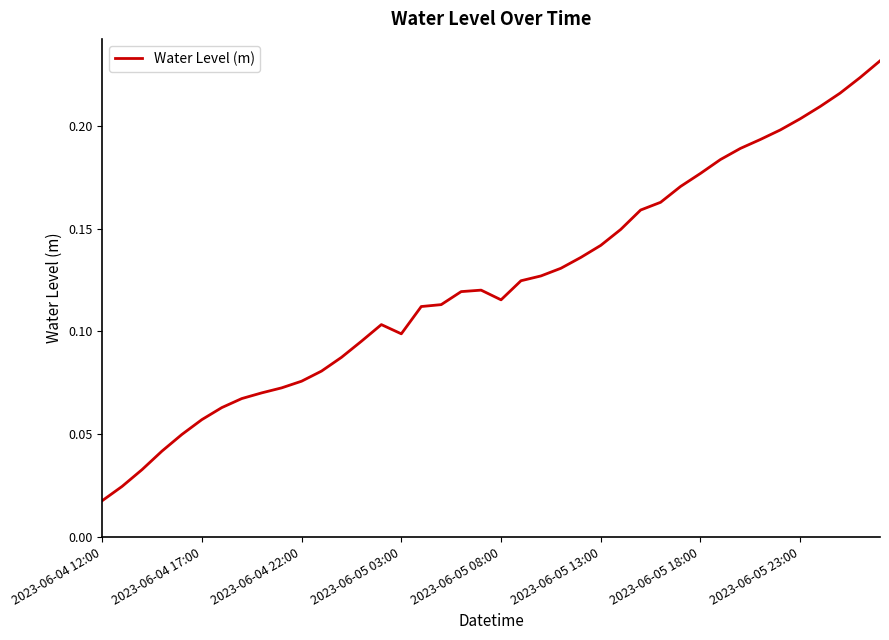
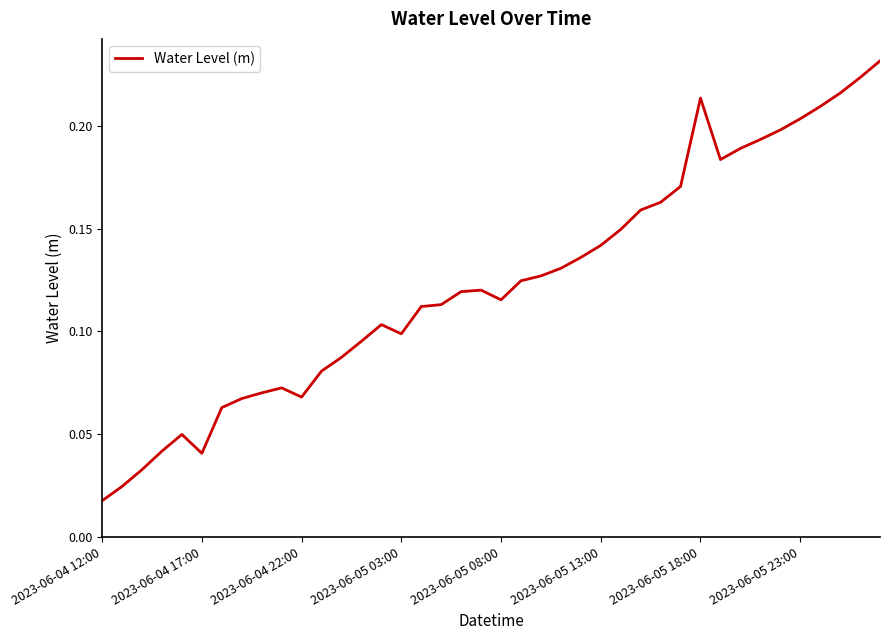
2023-06-04 17:00: 0.057 -> 0.041
2023-06-04 22:00: 0.076 -> 0.068
2023-06-05 18:00: 0.177 -> 0.213
